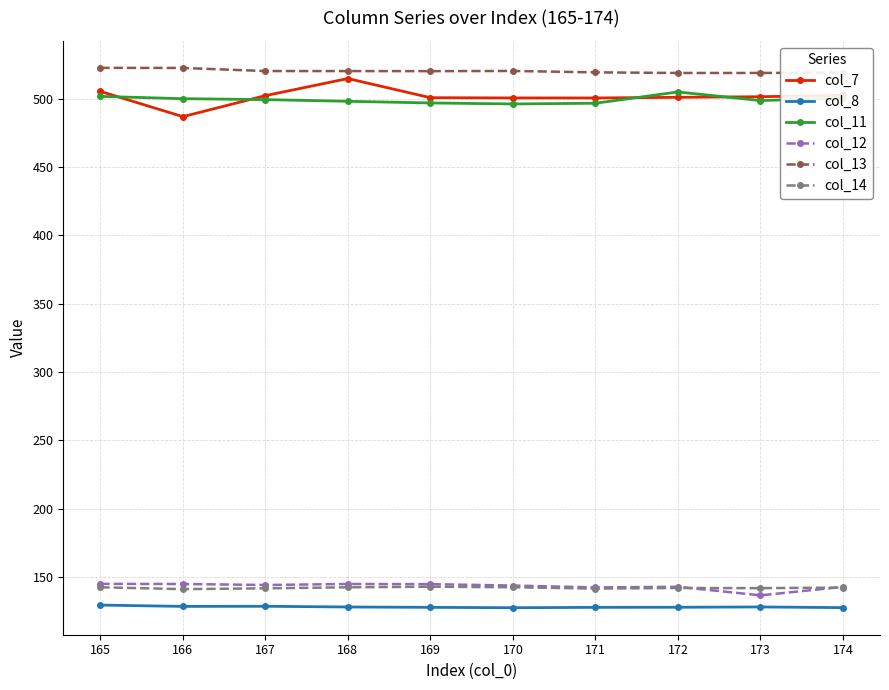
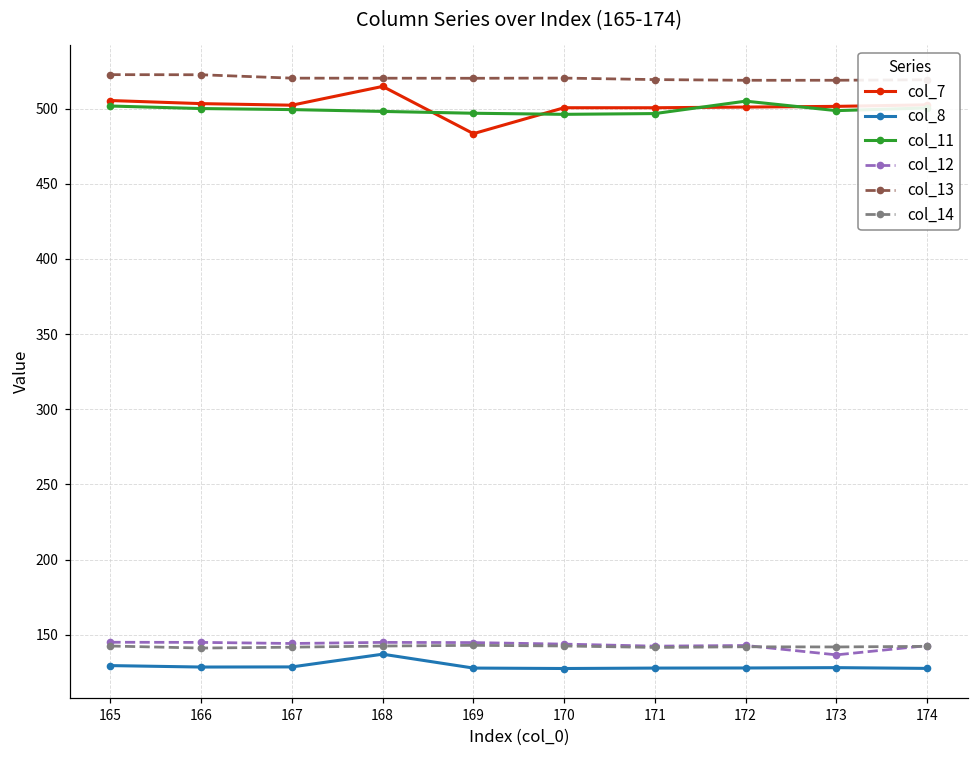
col_7, 166: 487 -> 503
col_8, 168: 128 -> 137
col_7, 169: 501 -> 483
